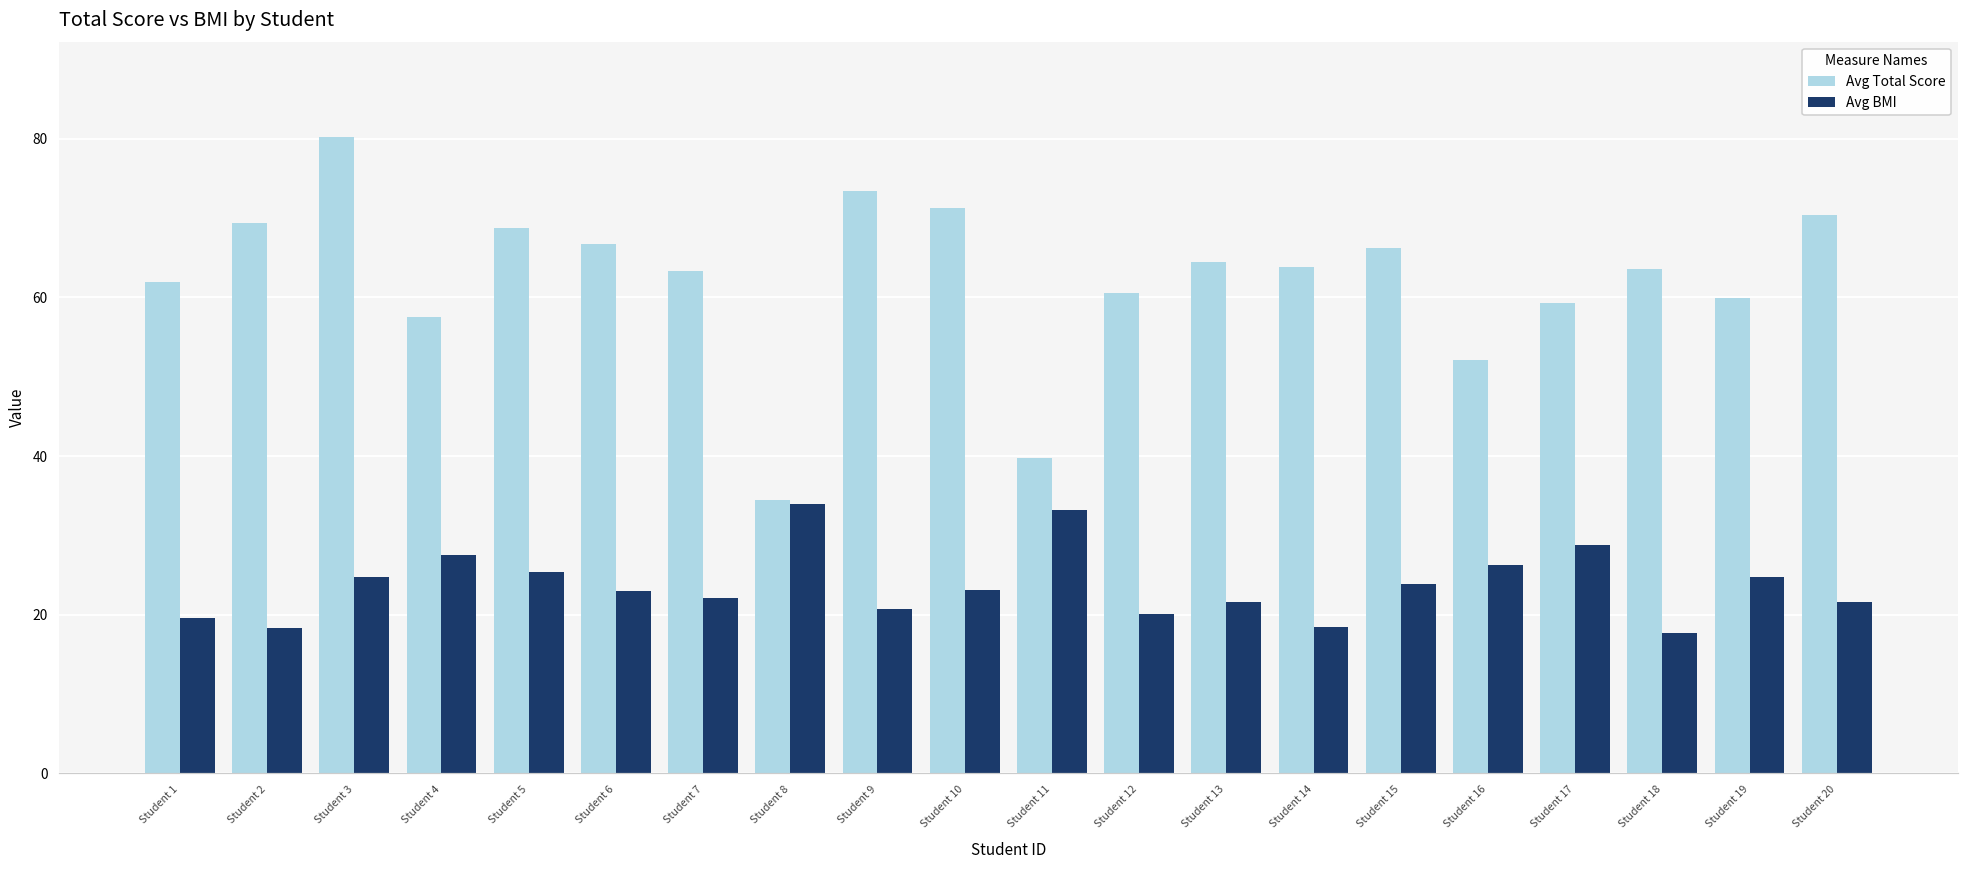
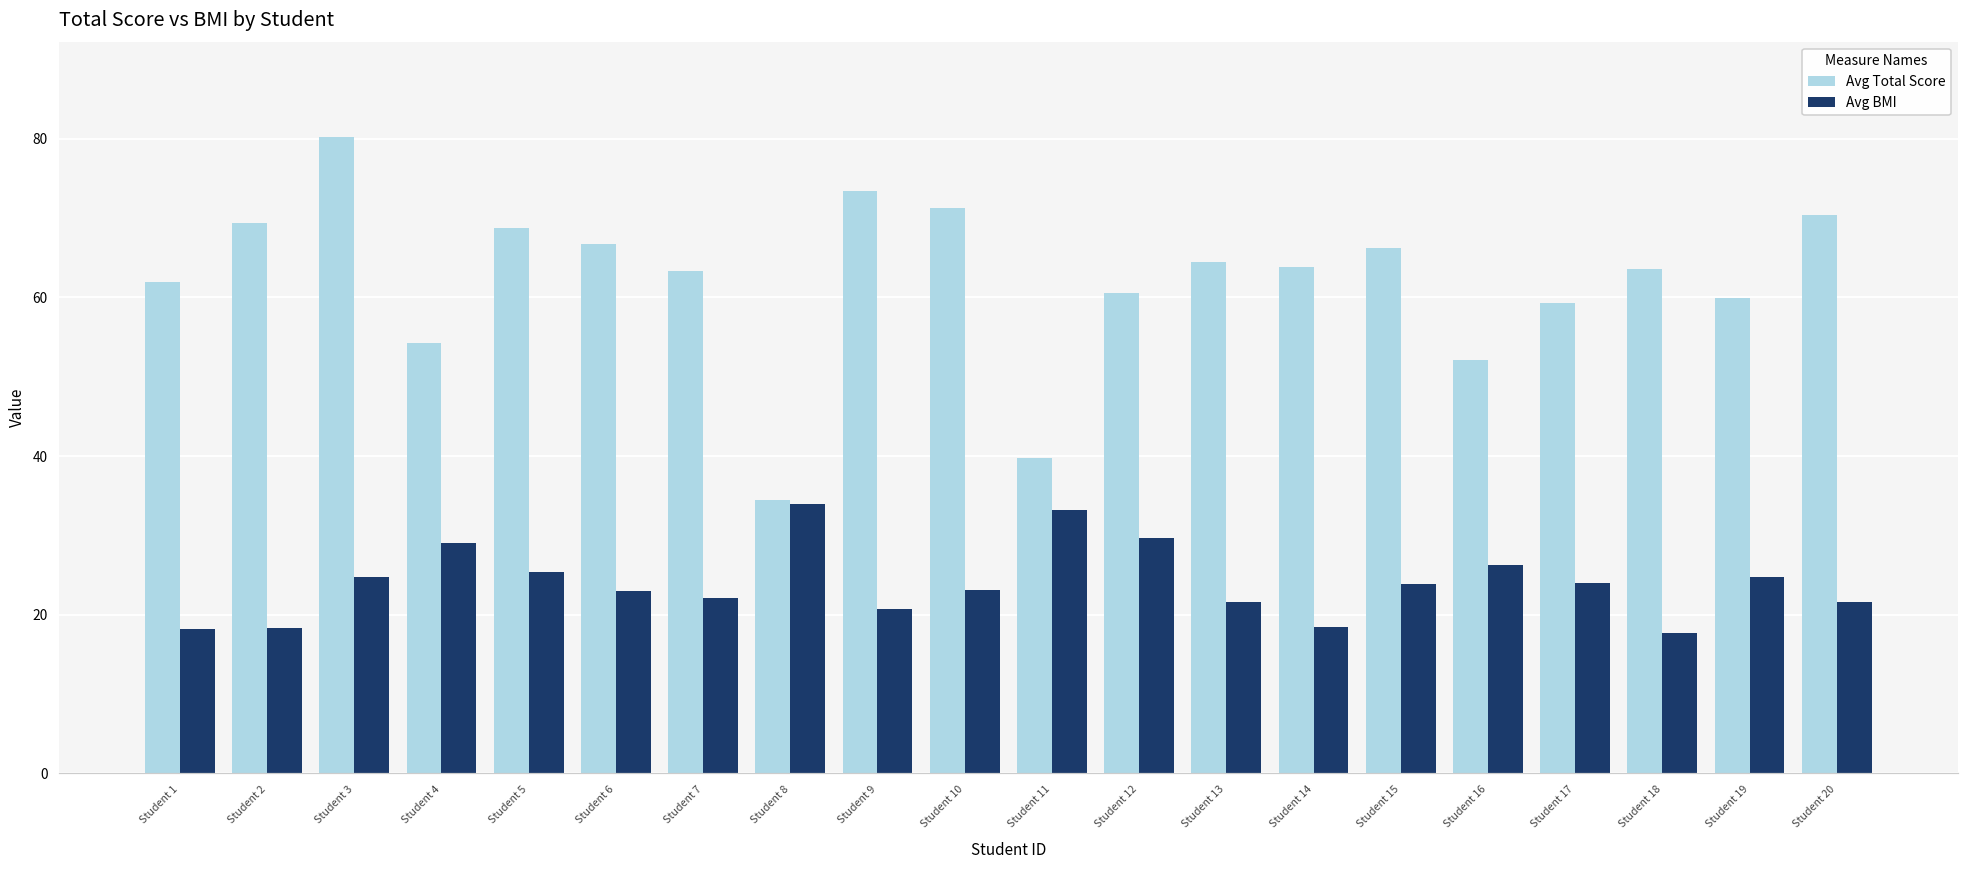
Avg BMI, Student 1: 20 -> 18
Avg Total Score, Student 4: 58 -> 54
Avg BMI, Student 4: 27 -> 29
Avg BMI, Student 12: 20 -> 30
Avg BMI, Student 17: 29 -> 24
